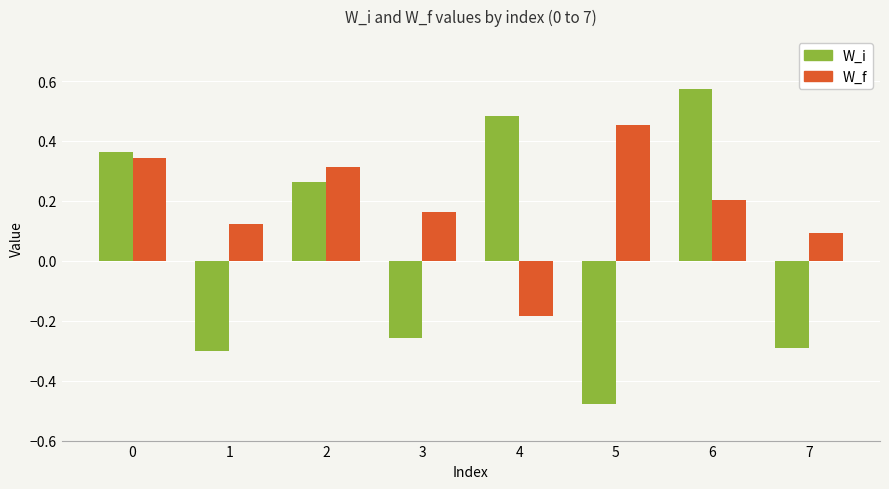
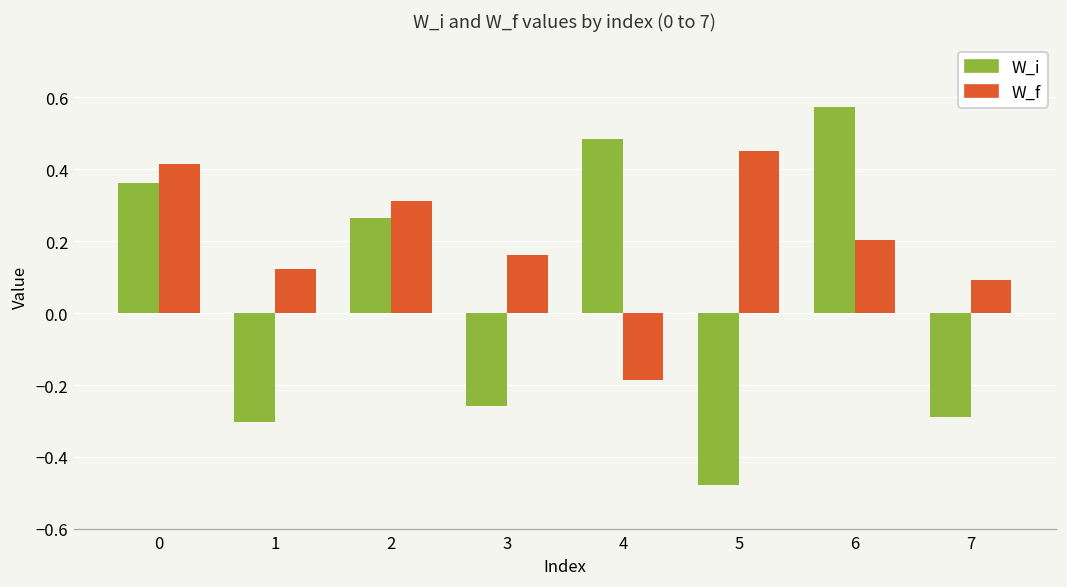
W_f, 0: 0.34 -> 0.41
